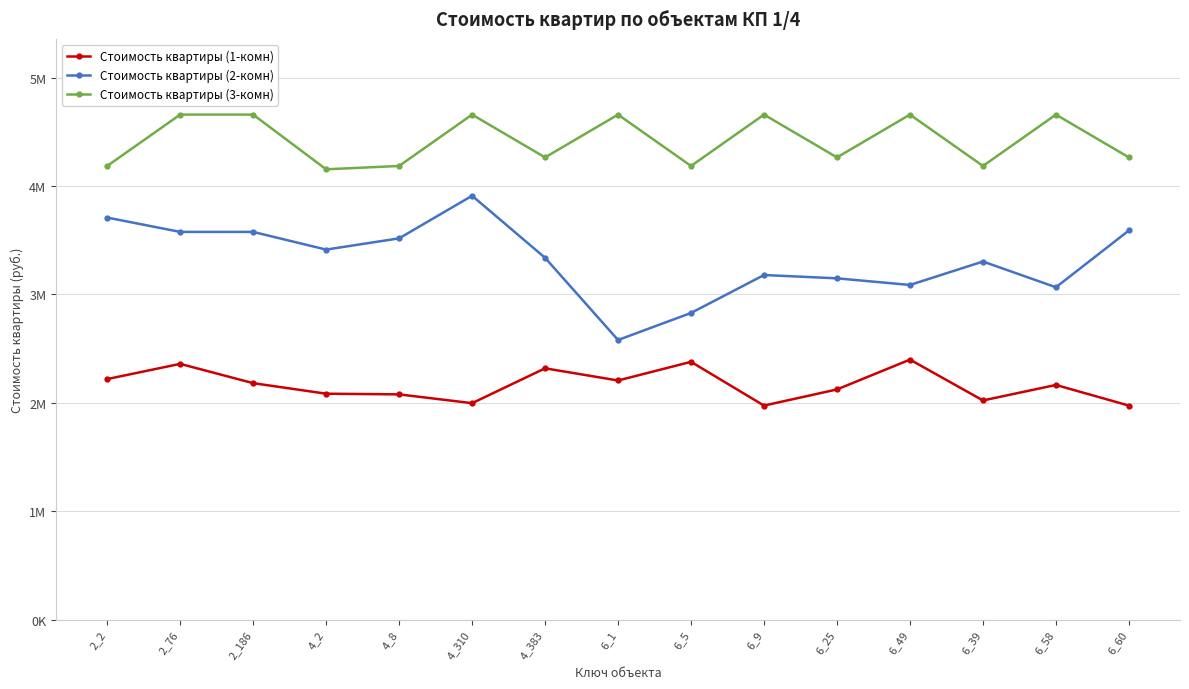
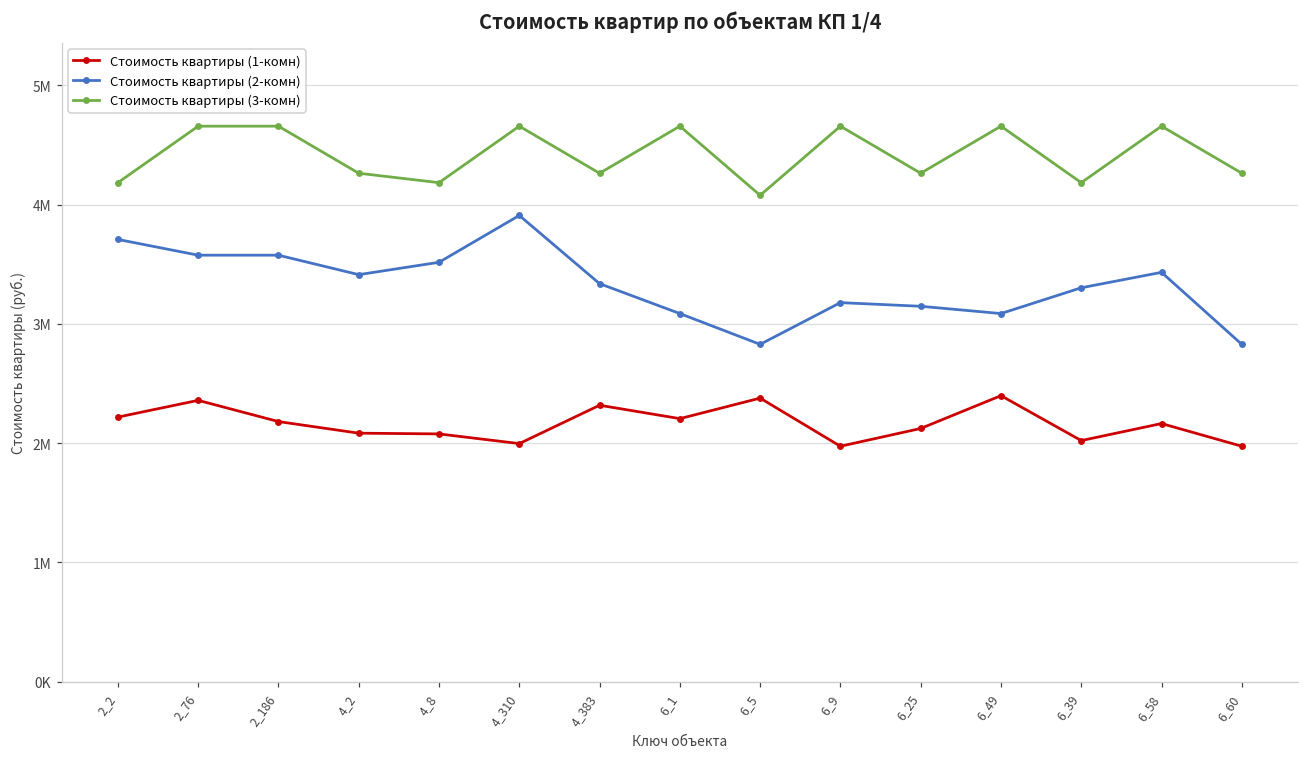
Стоимость квартиры (3-комн), 4_2: 4150000 -> 4260000
Стоимость квартиры (2-комн), 6_1: 2580000 -> 3090000
Стоимость квартиры (3-комн), 6_5: 4180000 -> 4080000
Стоимость квартиры (2-комн), 6_58: 3070000 -> 3430000
Стоимость квартиры (2-комн), 6_60: 3590000 -> 2830000
